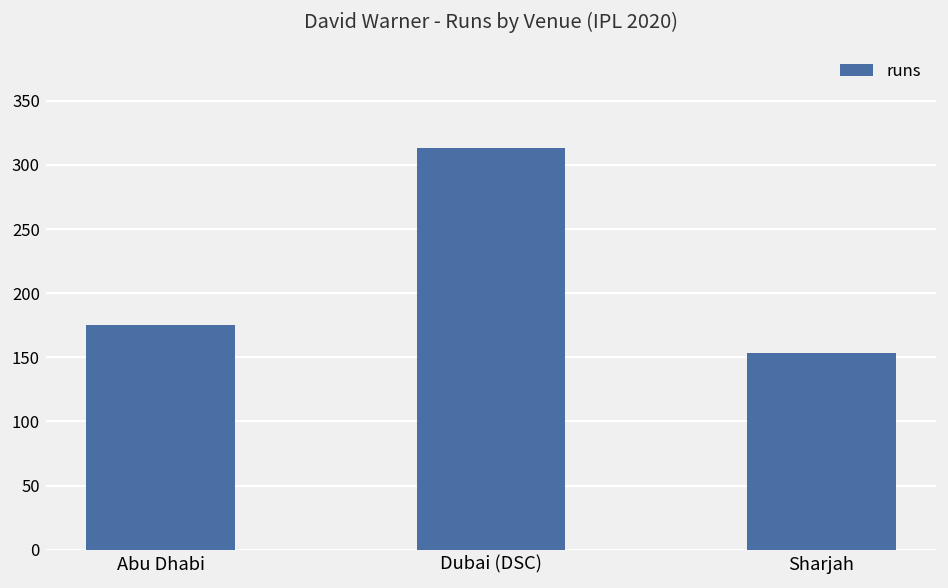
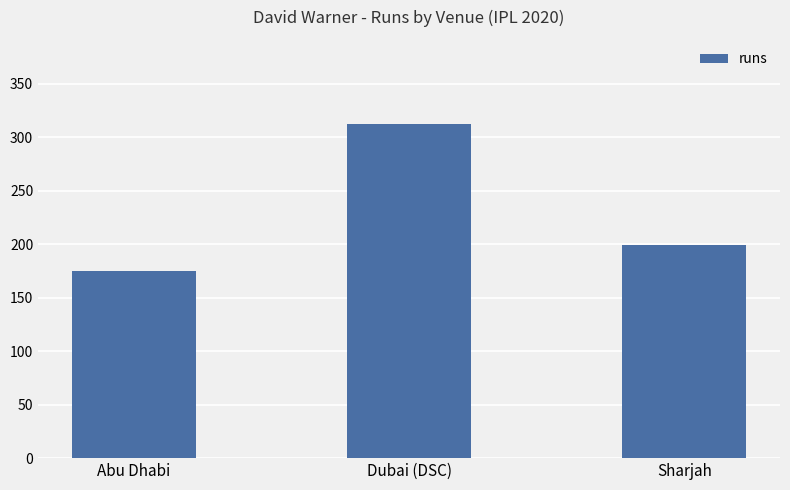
Sharjah: 153 -> 199
